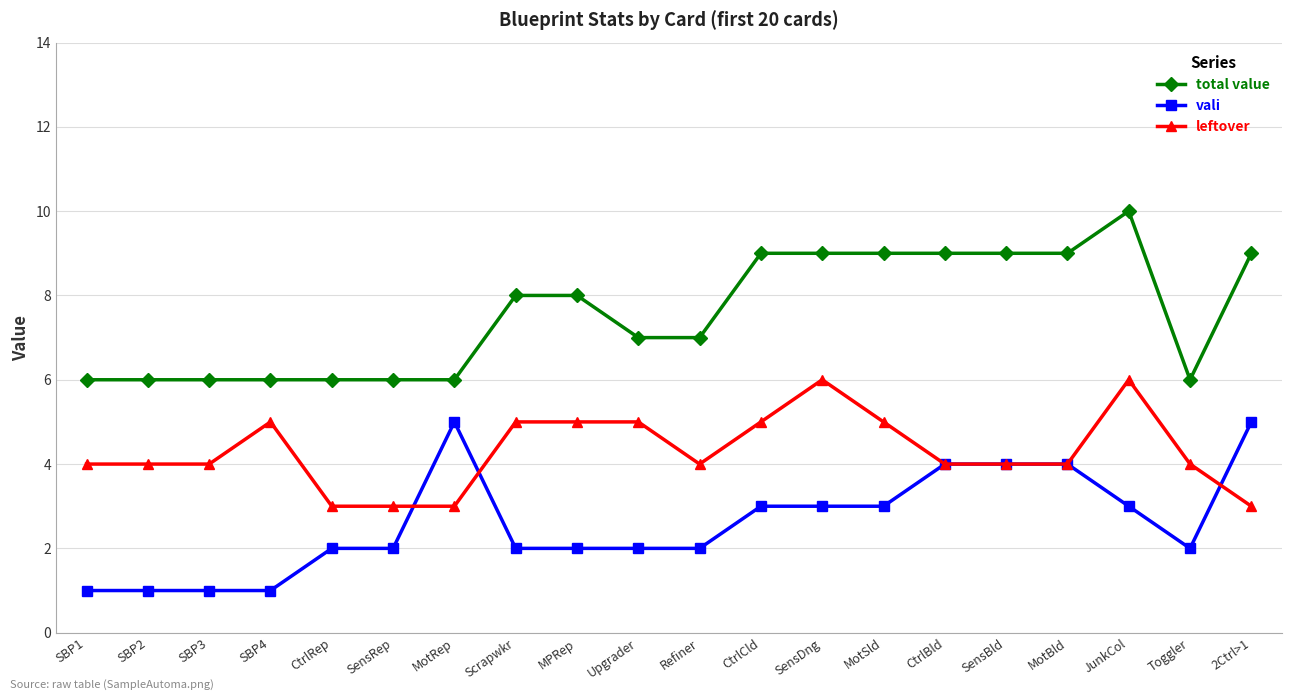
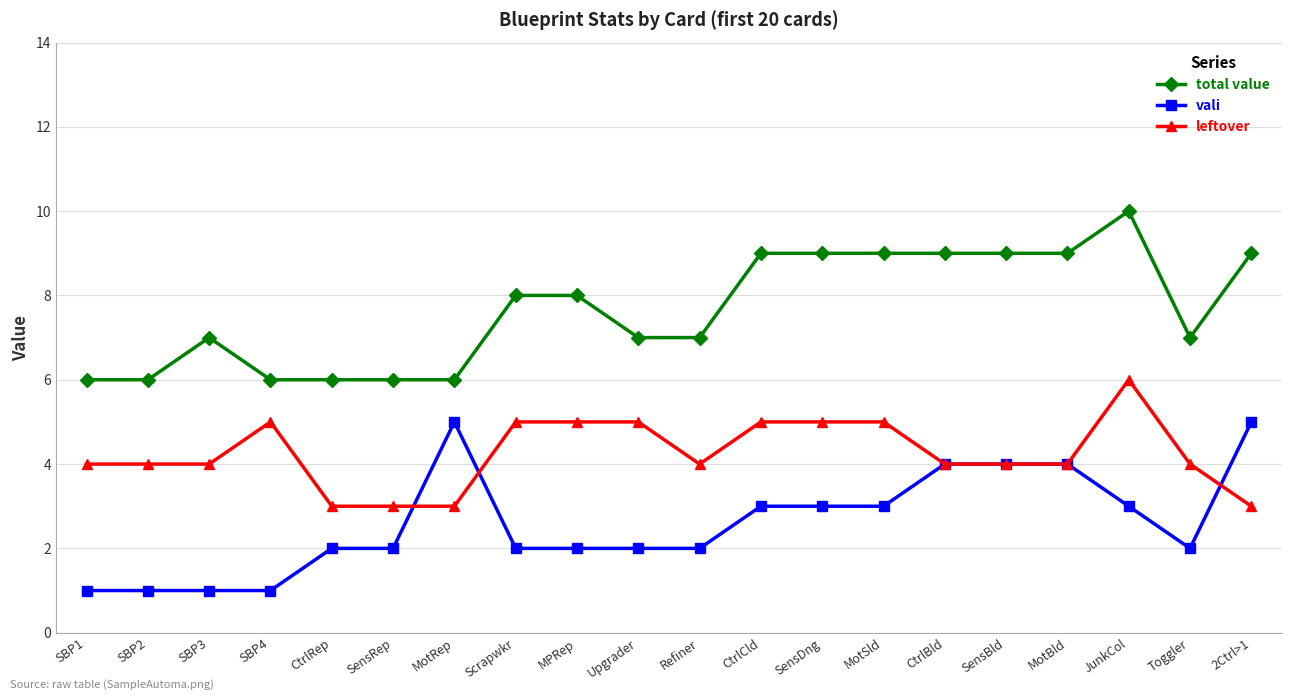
total value, SBP3: 6 -> 7
leftover, SensDng: 6 -> 5
total value, Toggler: 6 -> 7
